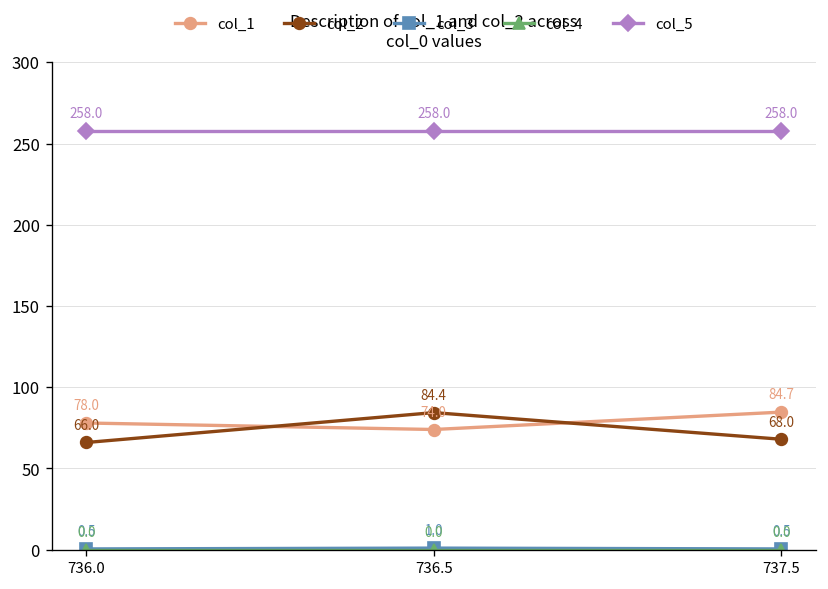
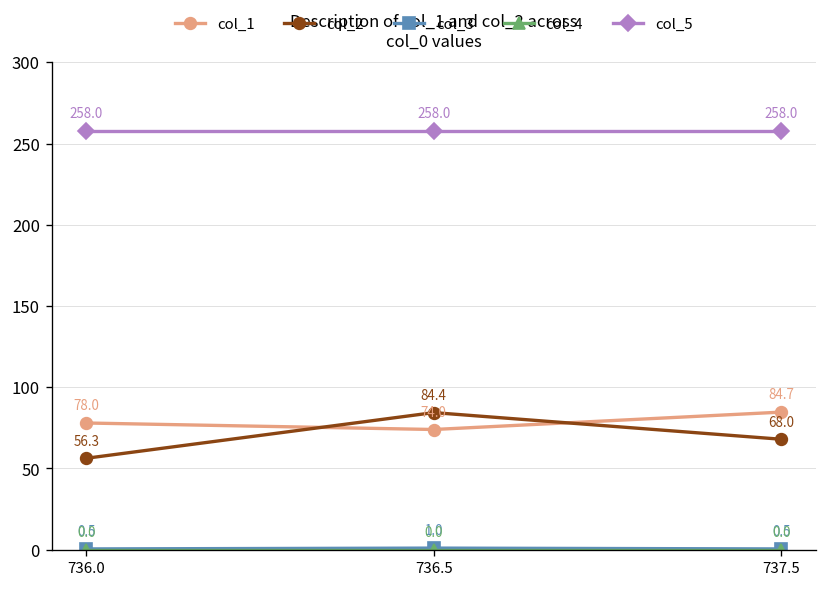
col_2, 736.0: 66.0 -> 56.3
